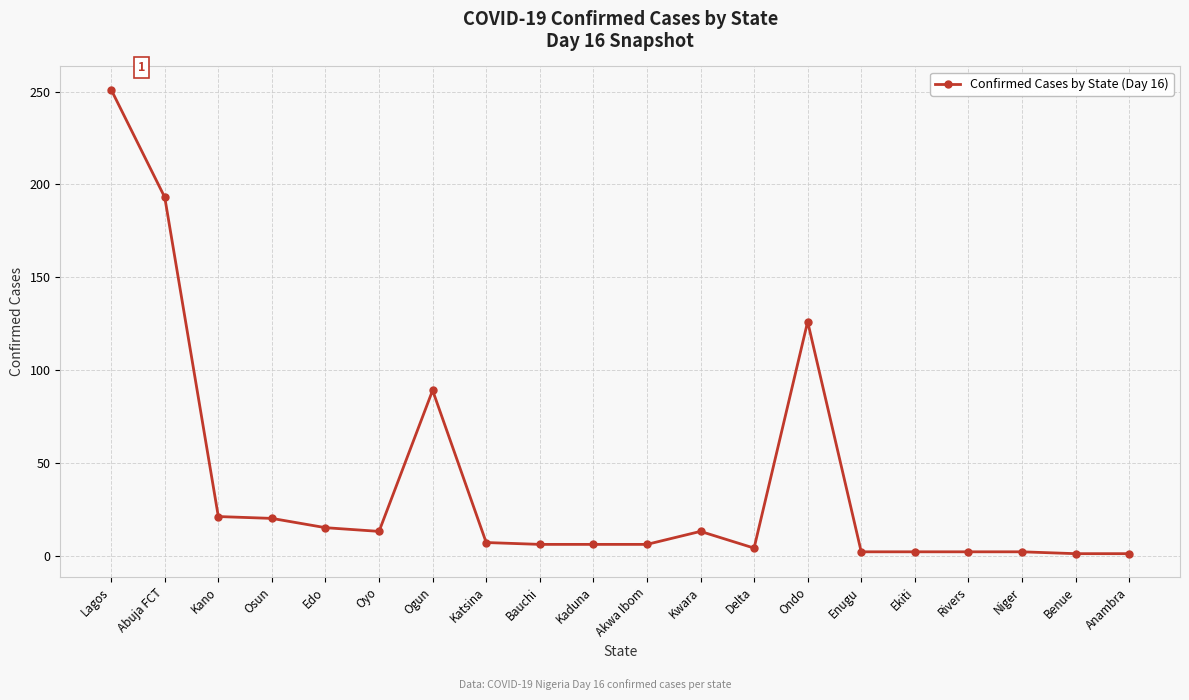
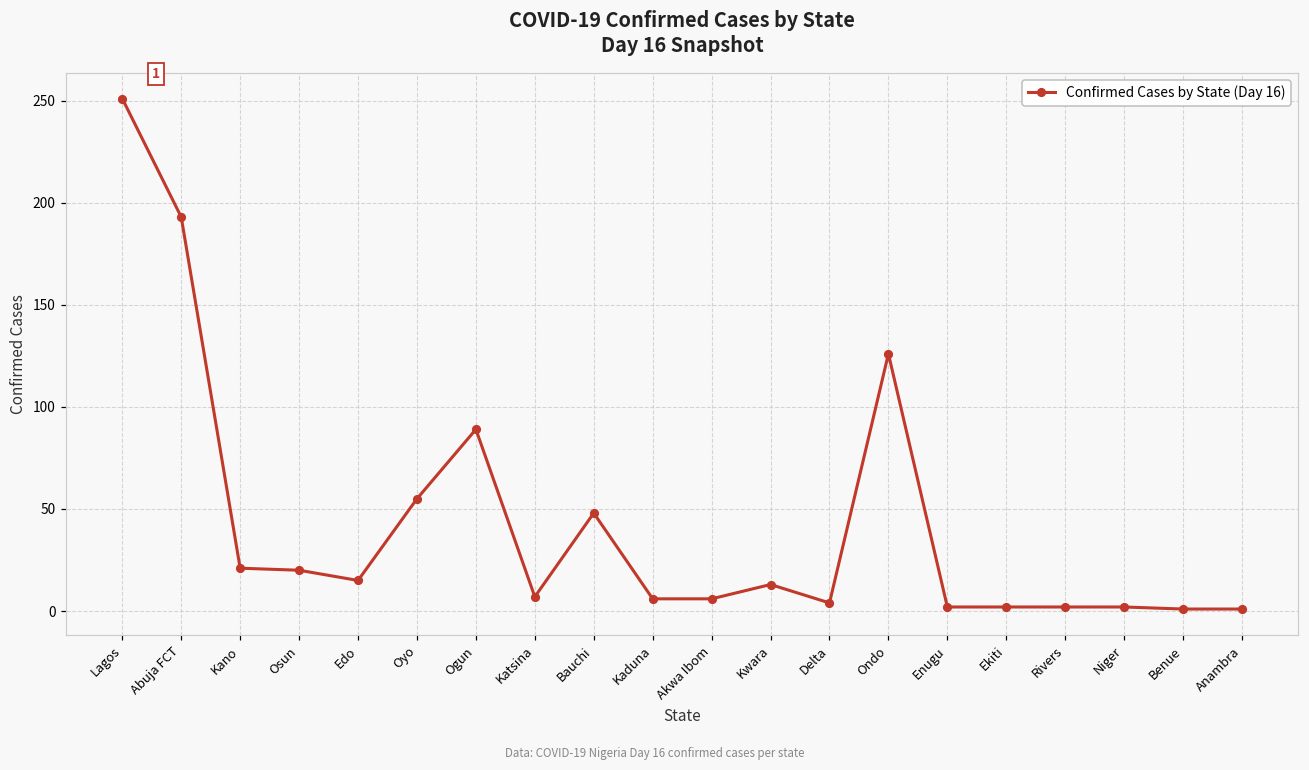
Oyo: 13 -> 55
Bauchi: 6 -> 48
